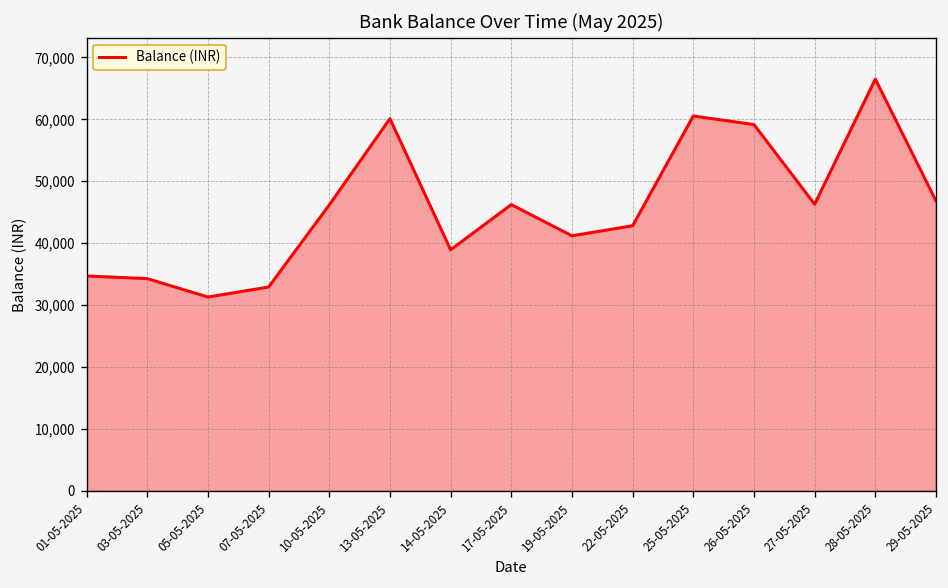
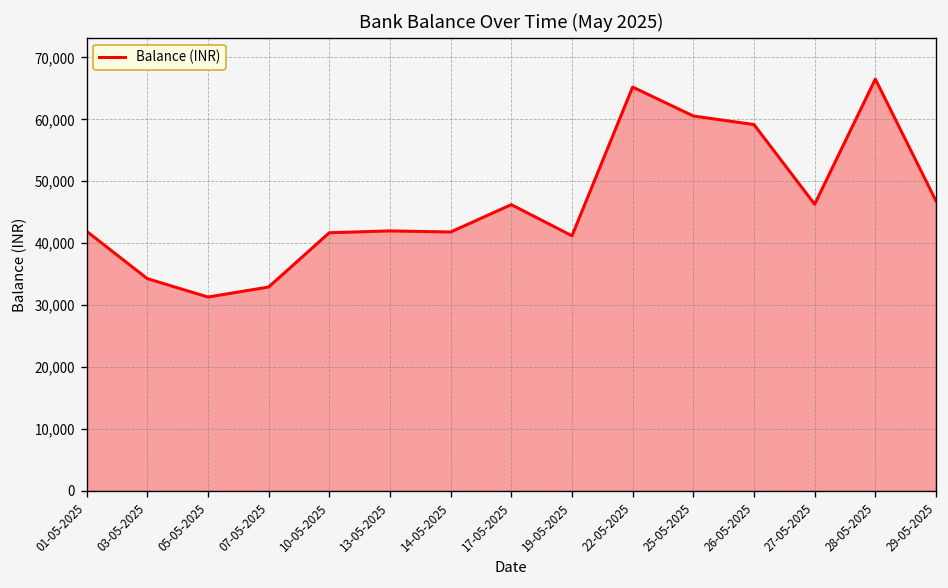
01-05-2025: 35,000 -> 42,000
10-05-2025: 46,000 -> 42,000
13-05-2025: 60,000 -> 42,000
14-05-2025: 39,000 -> 42,000
22-05-2025: 43,000 -> 65,000
